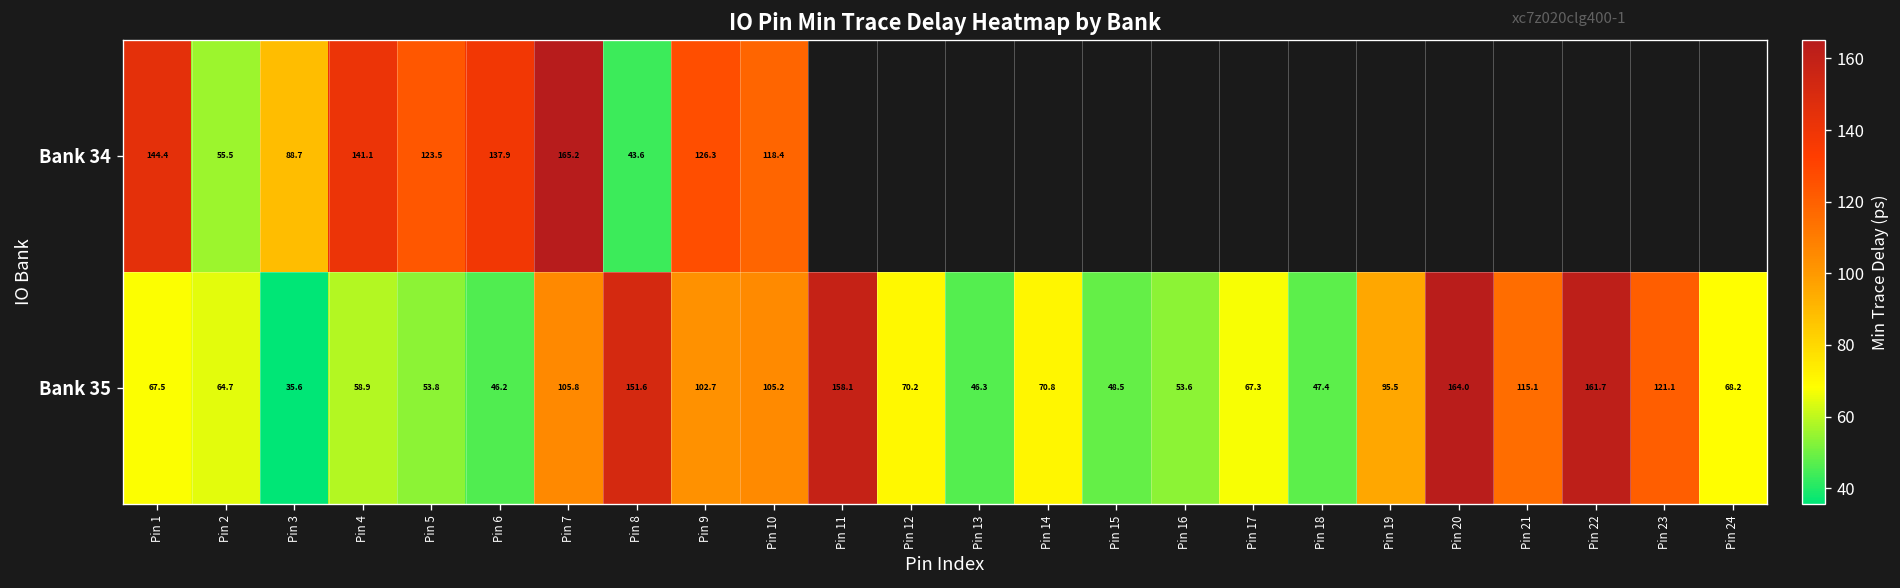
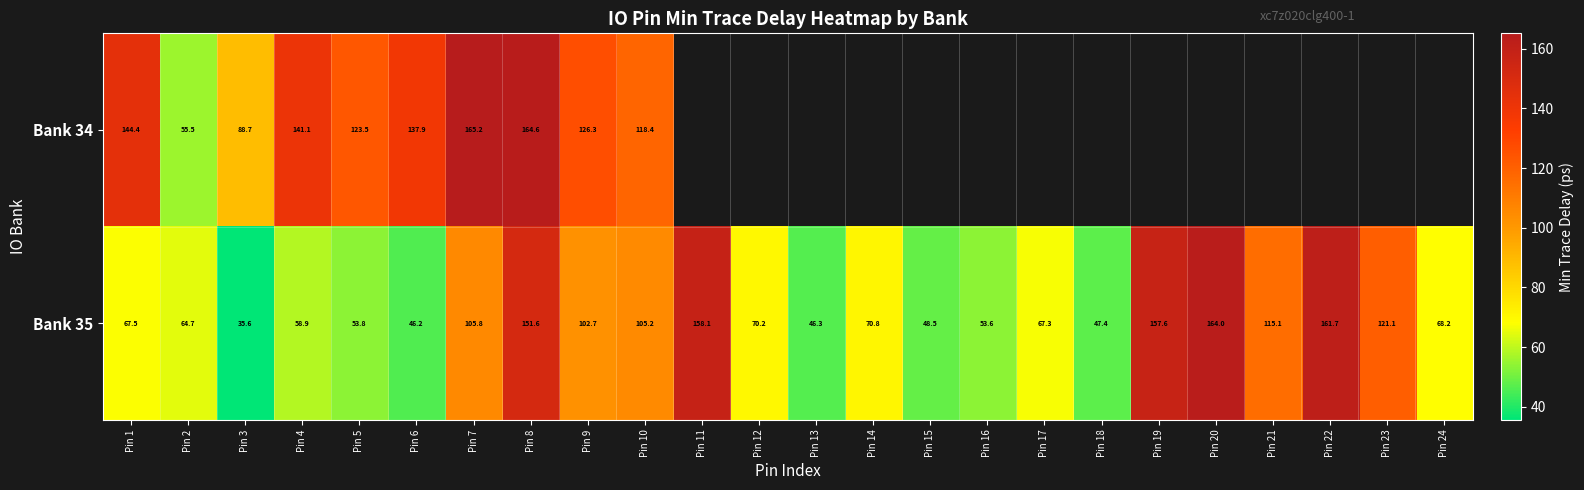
Bank 34, Pin 8: 43.6 -> 164.6
Bank 35, Pin 19: 95.5 -> 157.6
